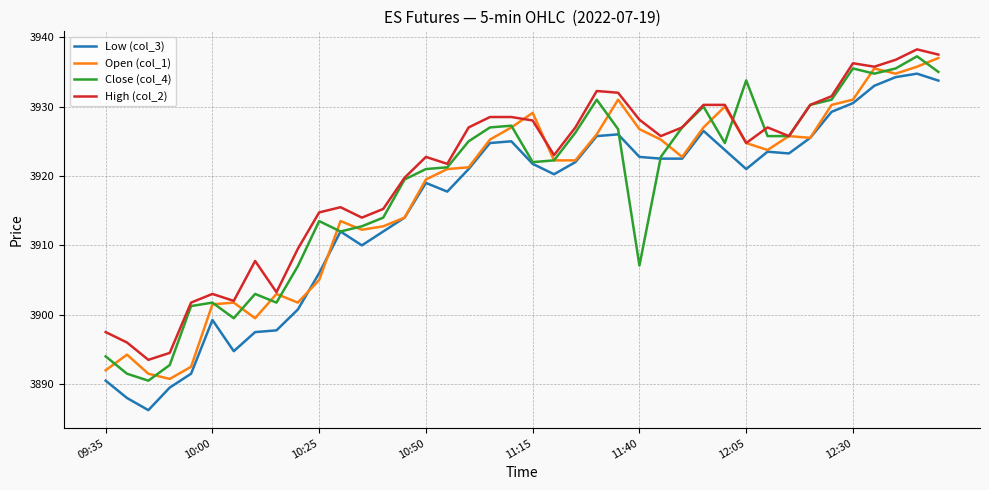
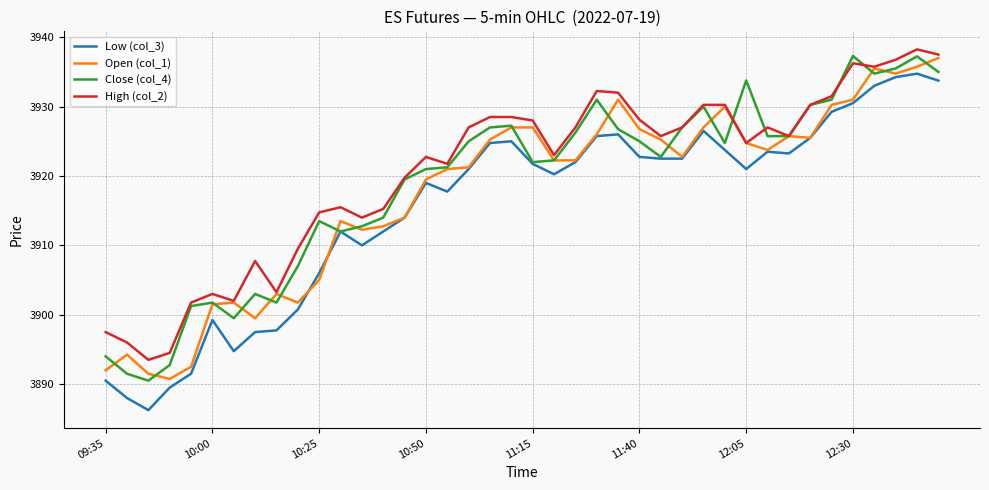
Open (col_1), 11:15: 3929 -> 3927
Close (col_4), 11:40: 3907 -> 3925
Close (col_4), 12:30: 3936 -> 3937
